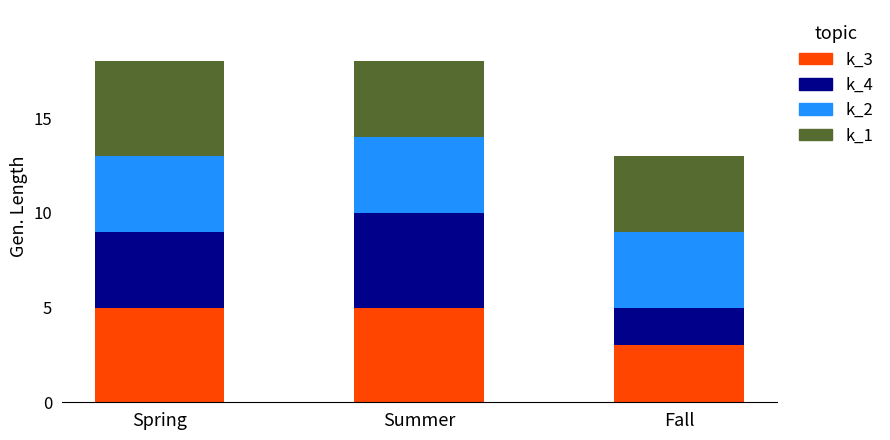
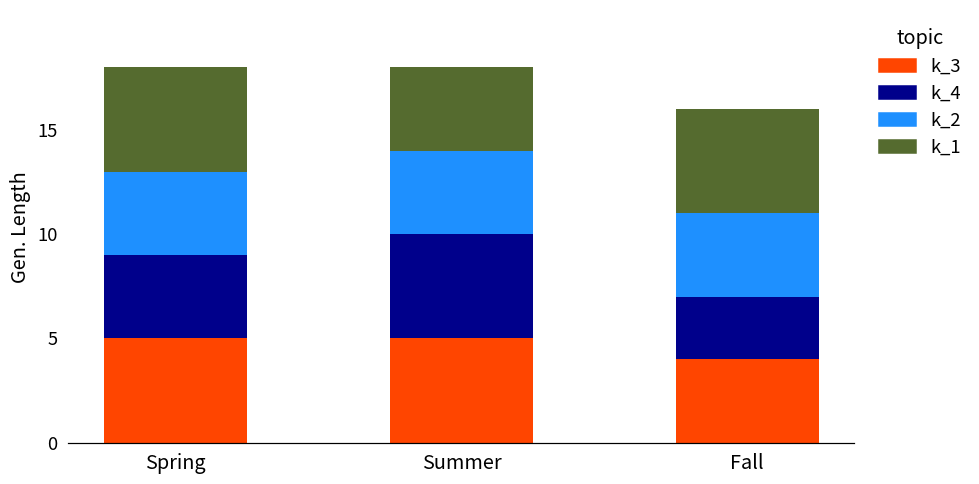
k_3, Fall: 3 -> 4
k_4, Fall: 2 -> 3
k_1, Fall: 4 -> 5
